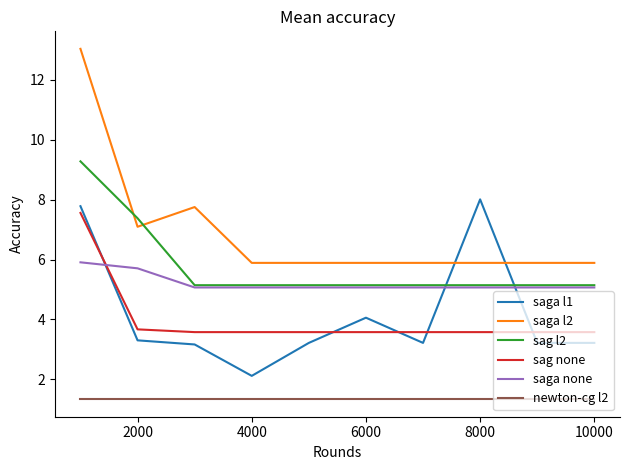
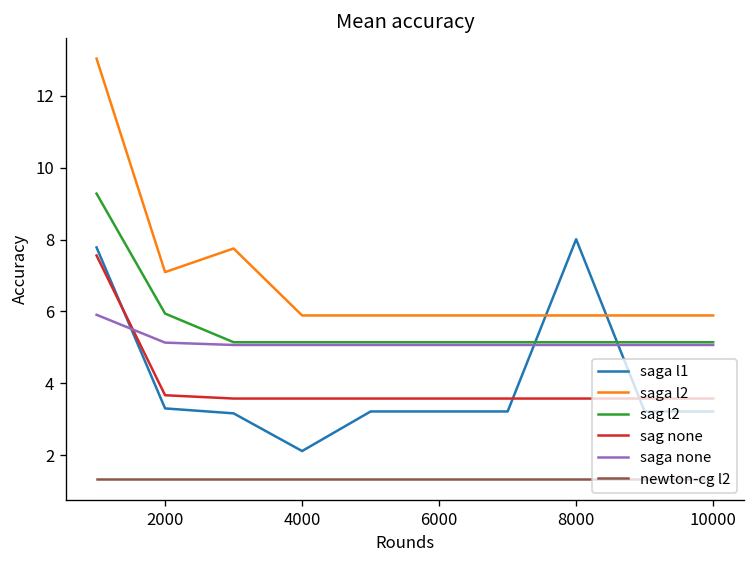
sag l2, 2000: 7.4 -> 5.9
saga none, 2000: 5.7 -> 5.1
saga l1, 6000: 4.1 -> 3.2
